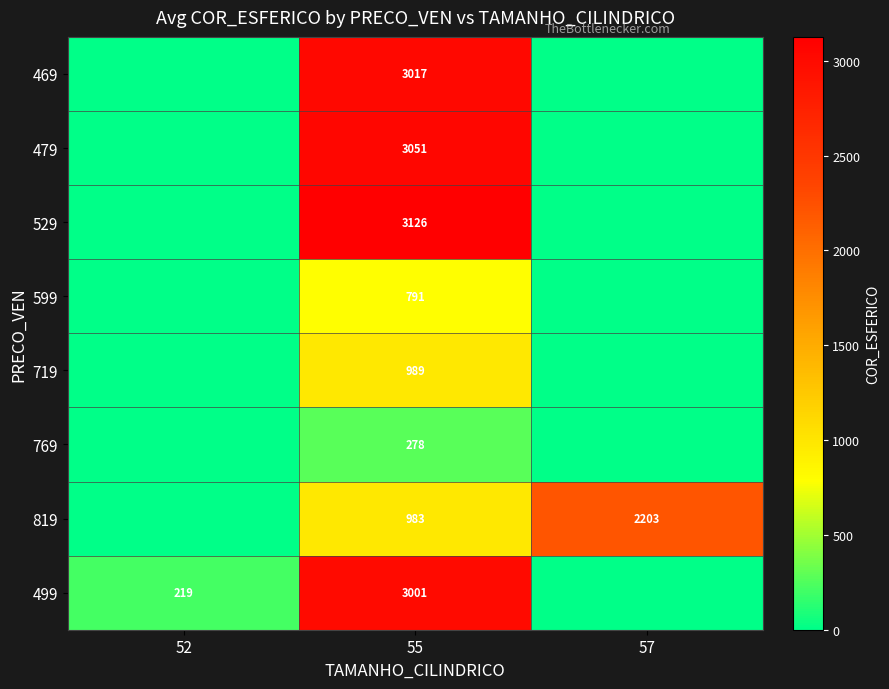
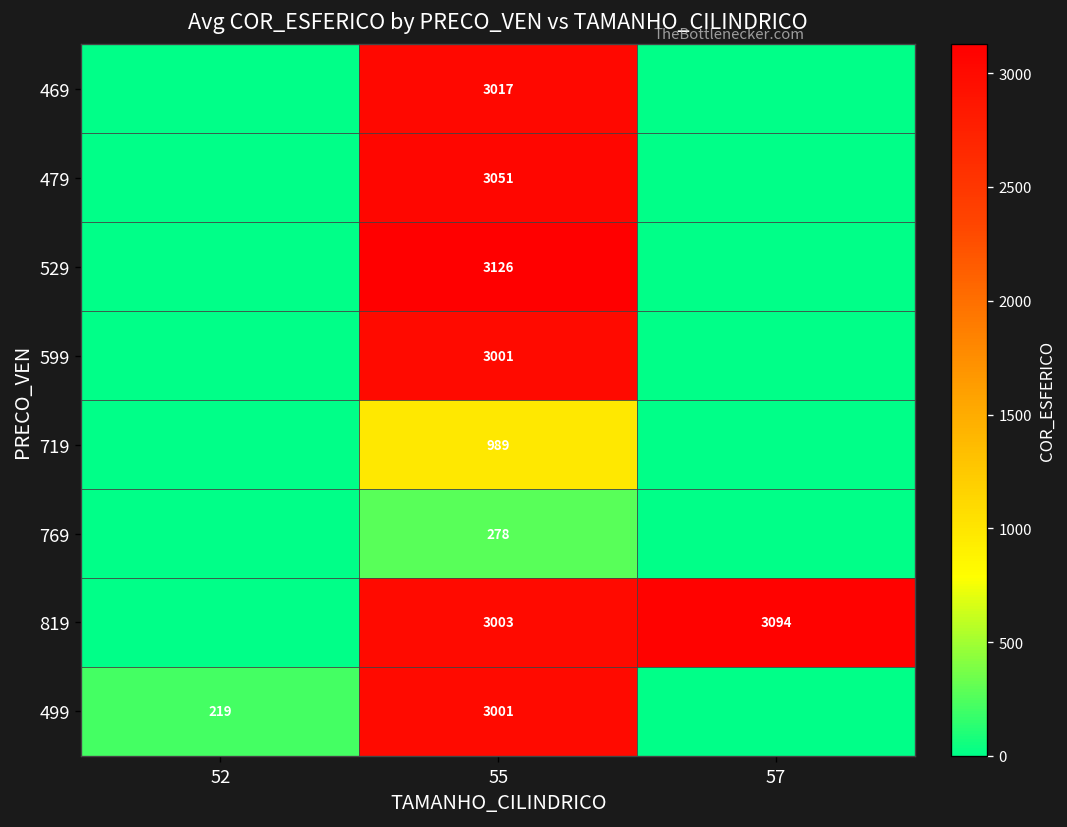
599, 55: 791 -> 3001
819, 55: 983 -> 3003
819, 57: 2203 -> 3094
